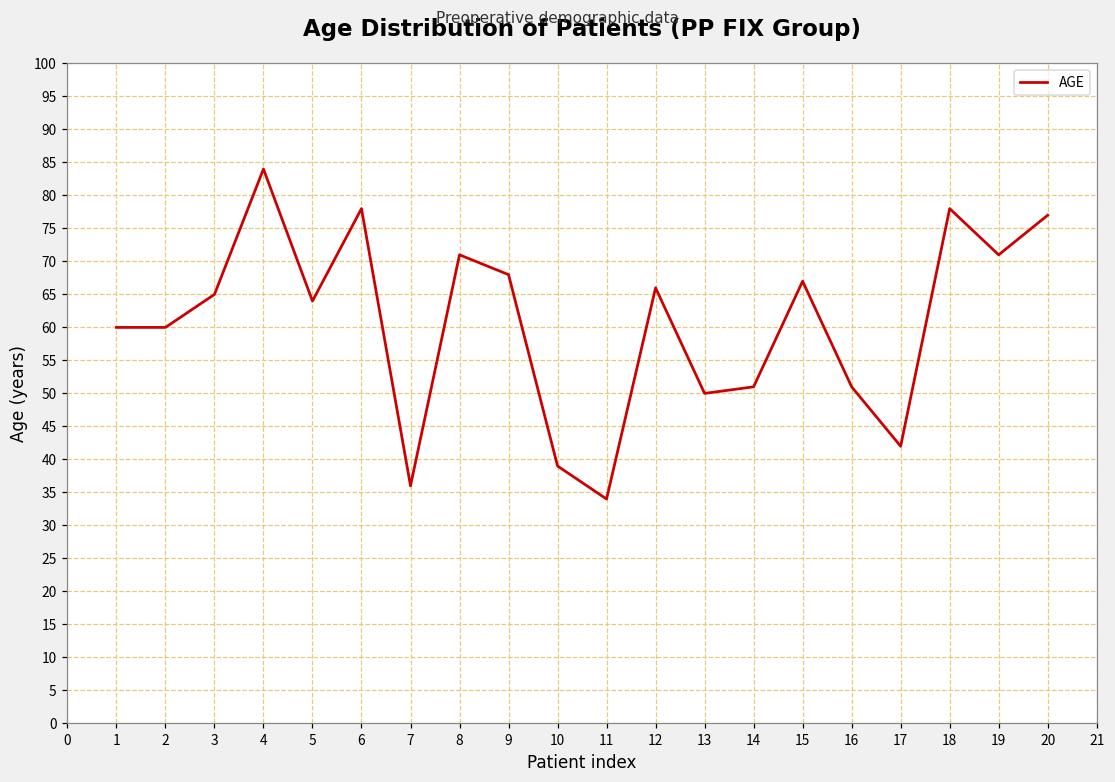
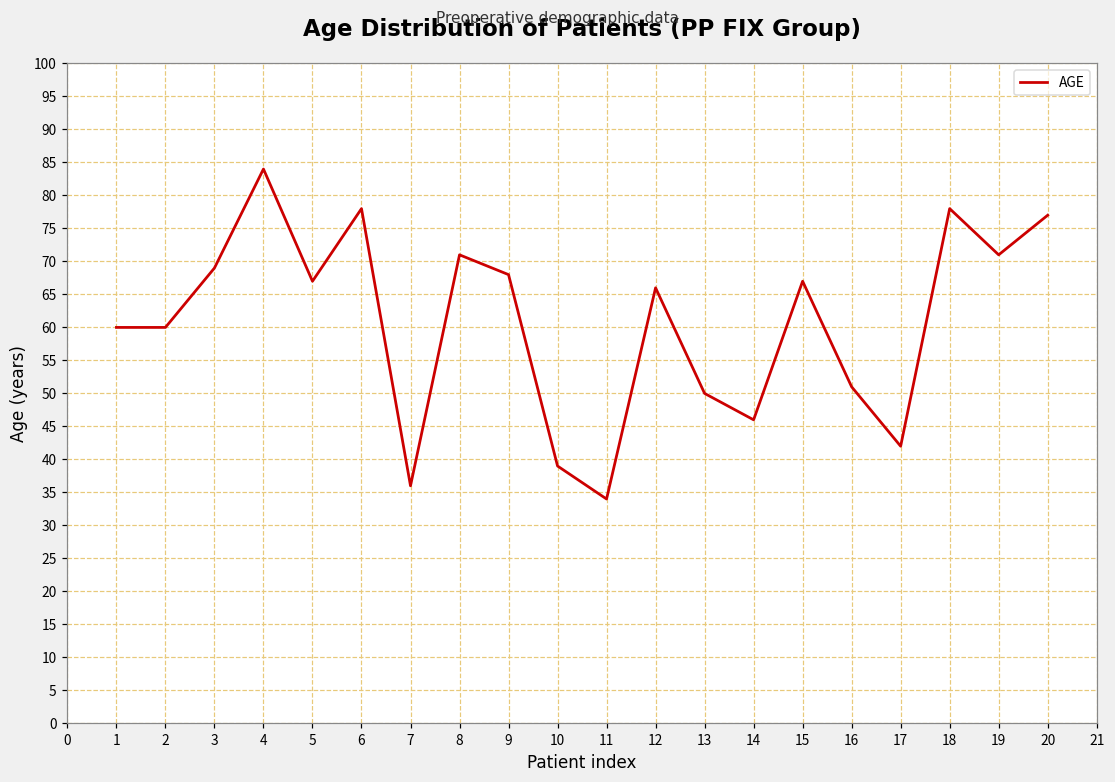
3: 65 -> 69
5: 64 -> 67
14: 51 -> 46
